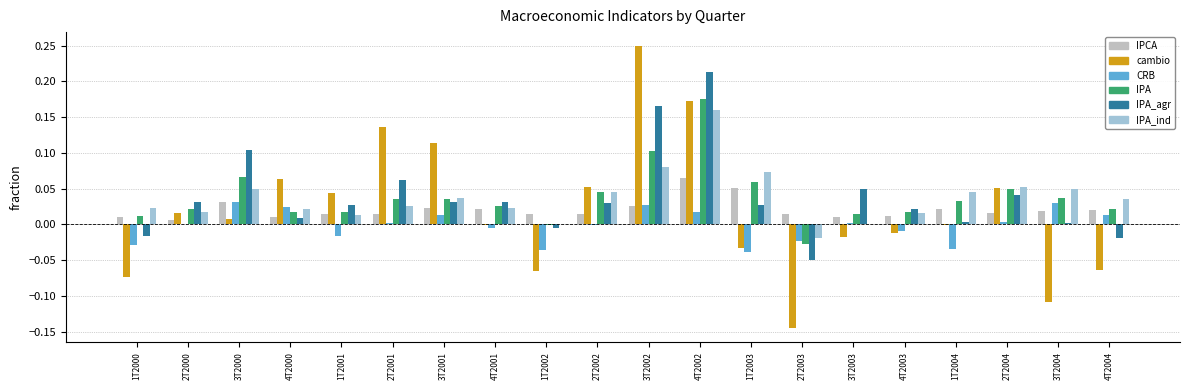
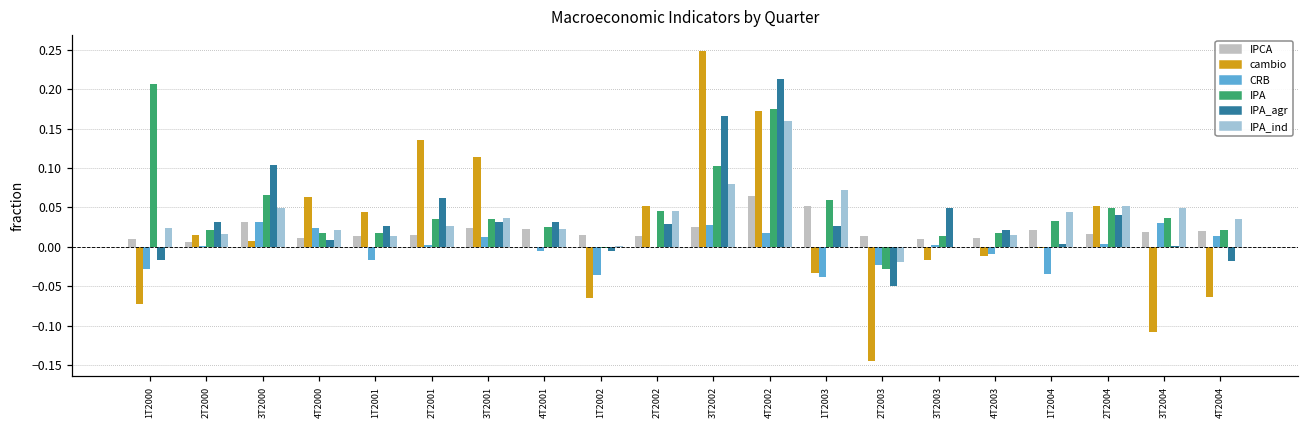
IPA, 1T2000: 0.01 -> 0.21
